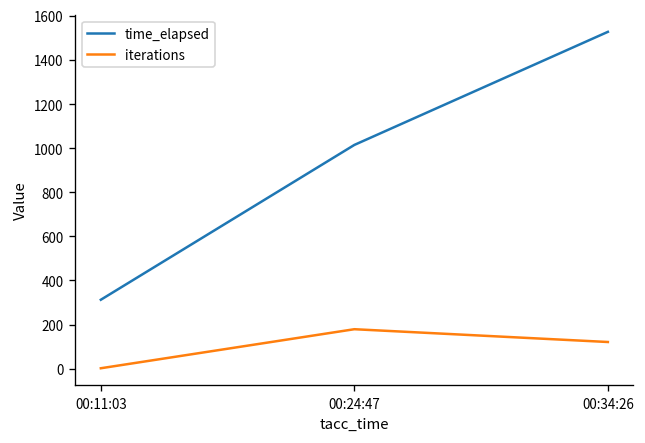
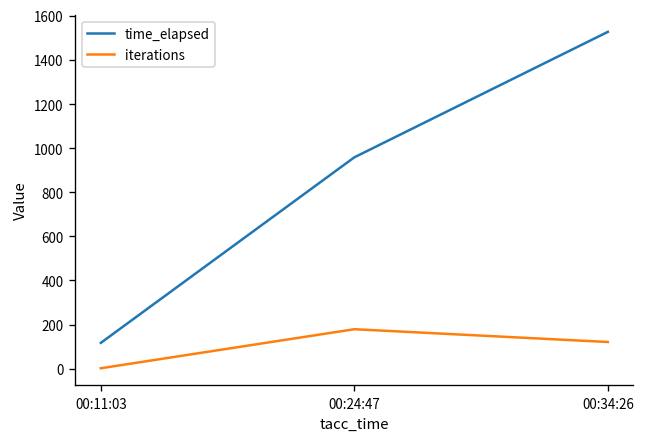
time_elapsed, 00:11:03: 310 -> 120
time_elapsed, 00:24:47: 1010 -> 960
